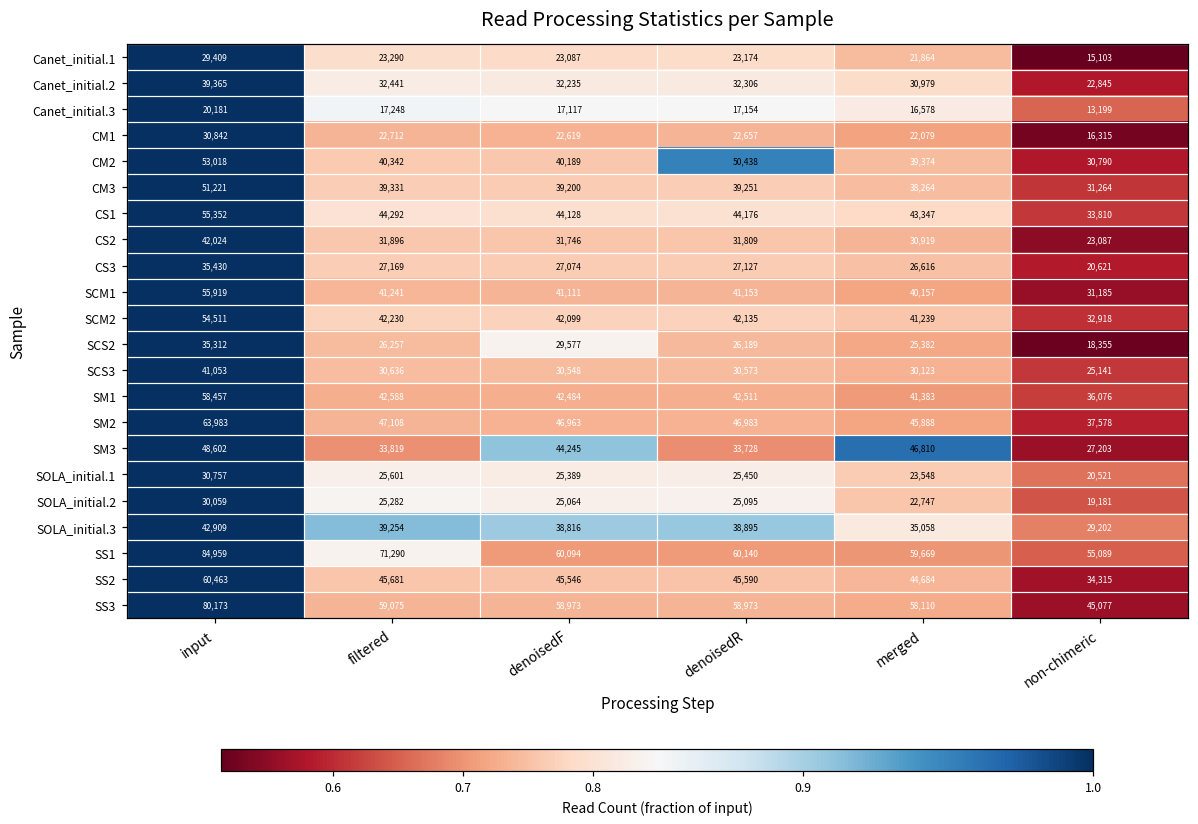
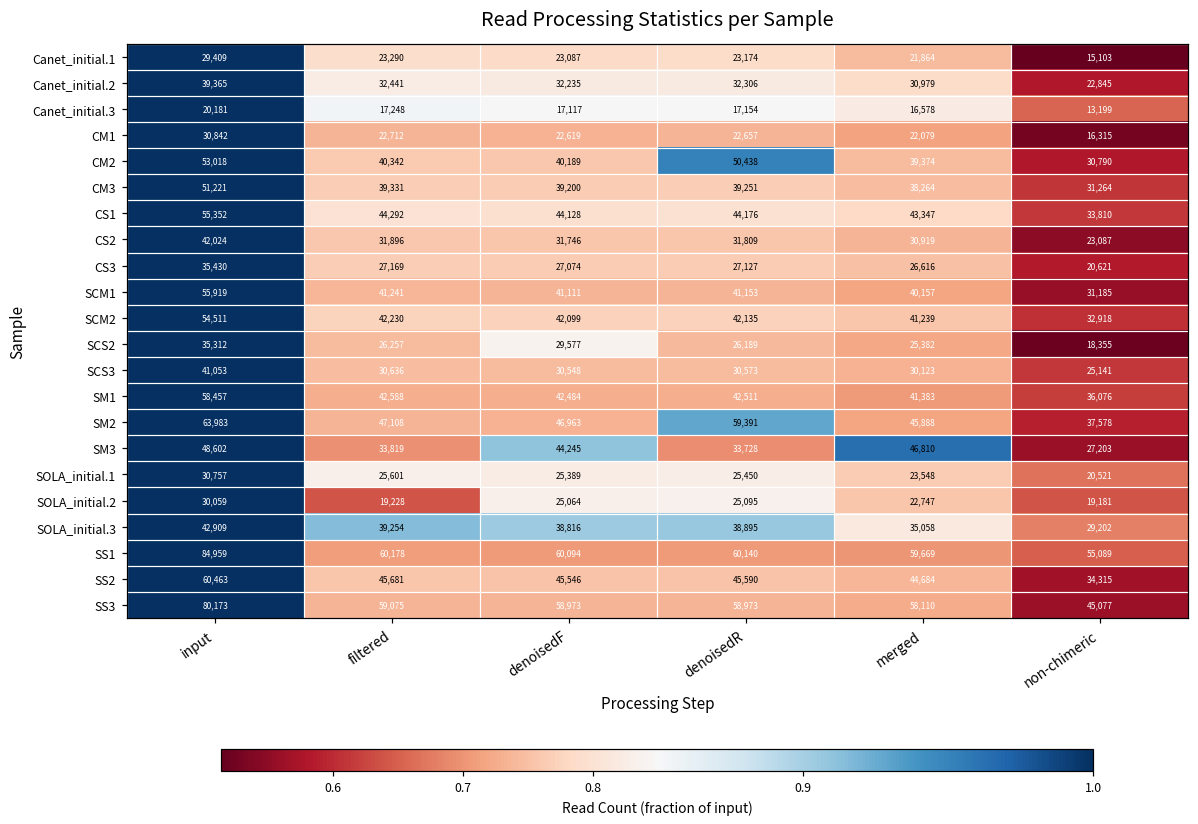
SM2, denoisedR: 46,983 -> 59,391
SOLA_initial.2, filtered: 25,282 -> 19,228
SS1, filtered: 71,290 -> 60,178
